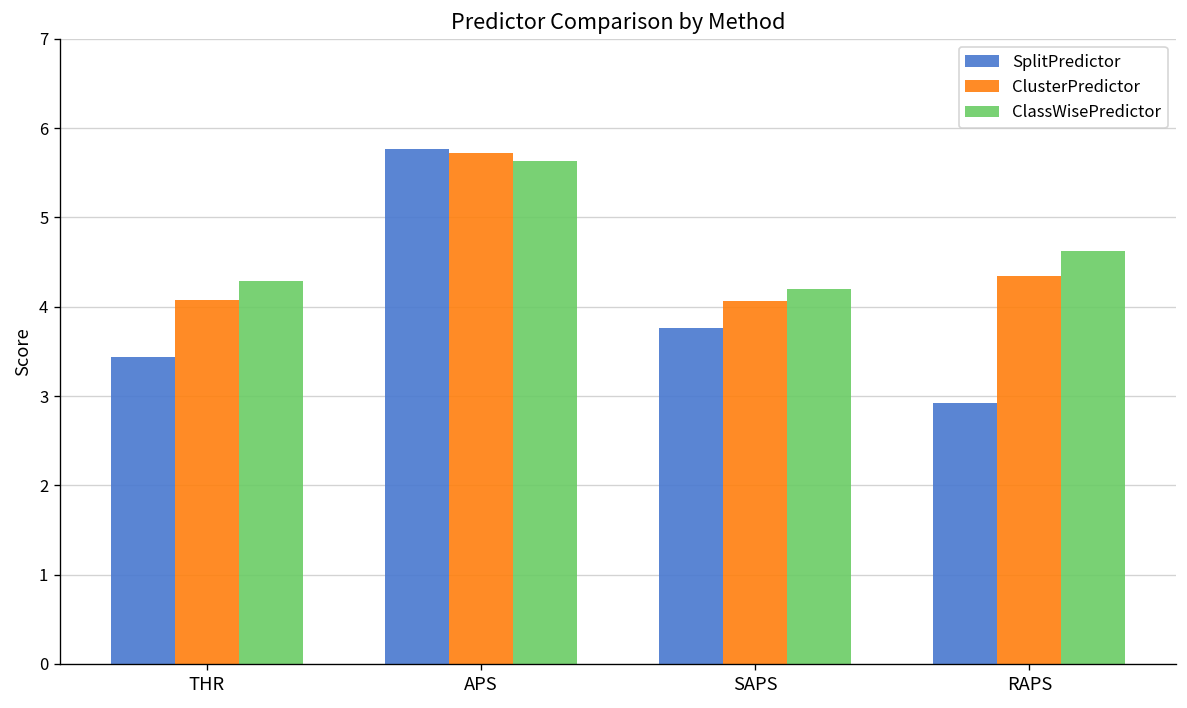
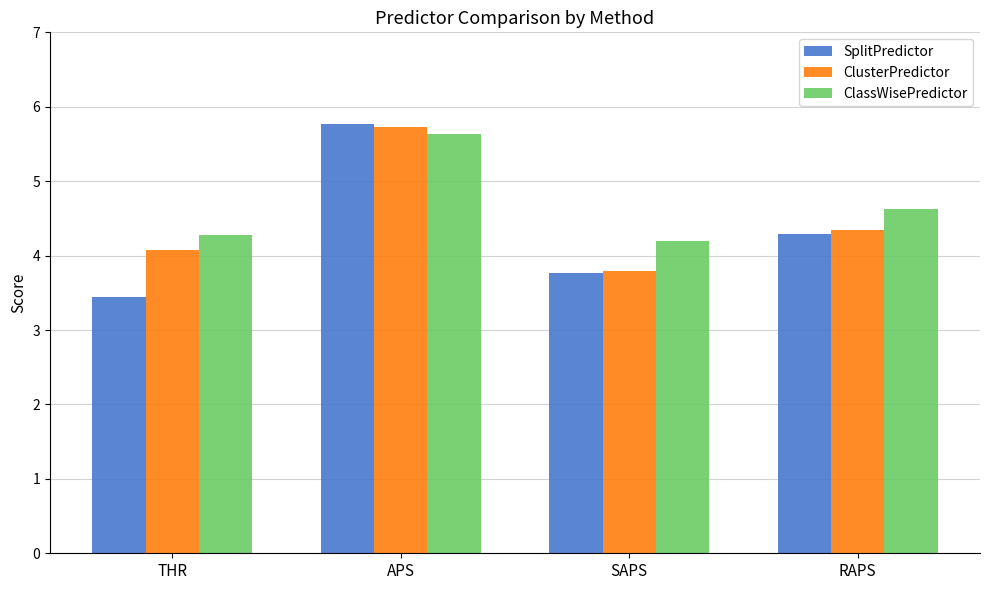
ClusterPredictor, SAPS: 4.1 -> 3.8
SplitPredictor, RAPS: 2.9 -> 4.3
